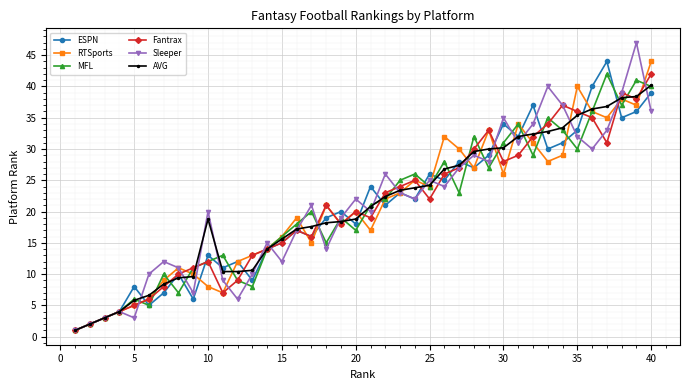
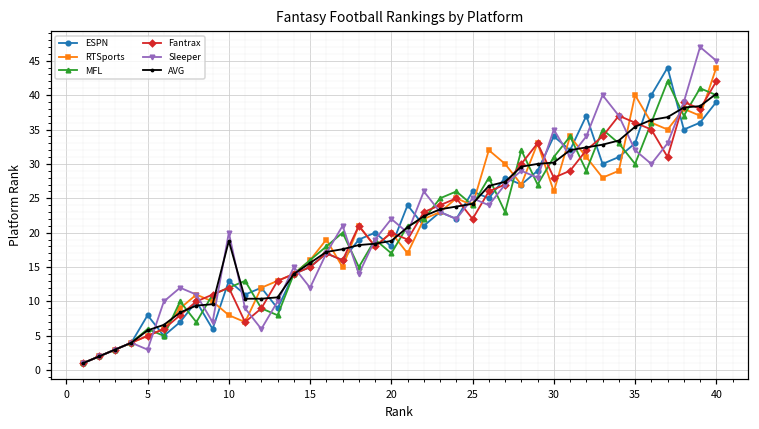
Sleeper, 40: 36 -> 45
